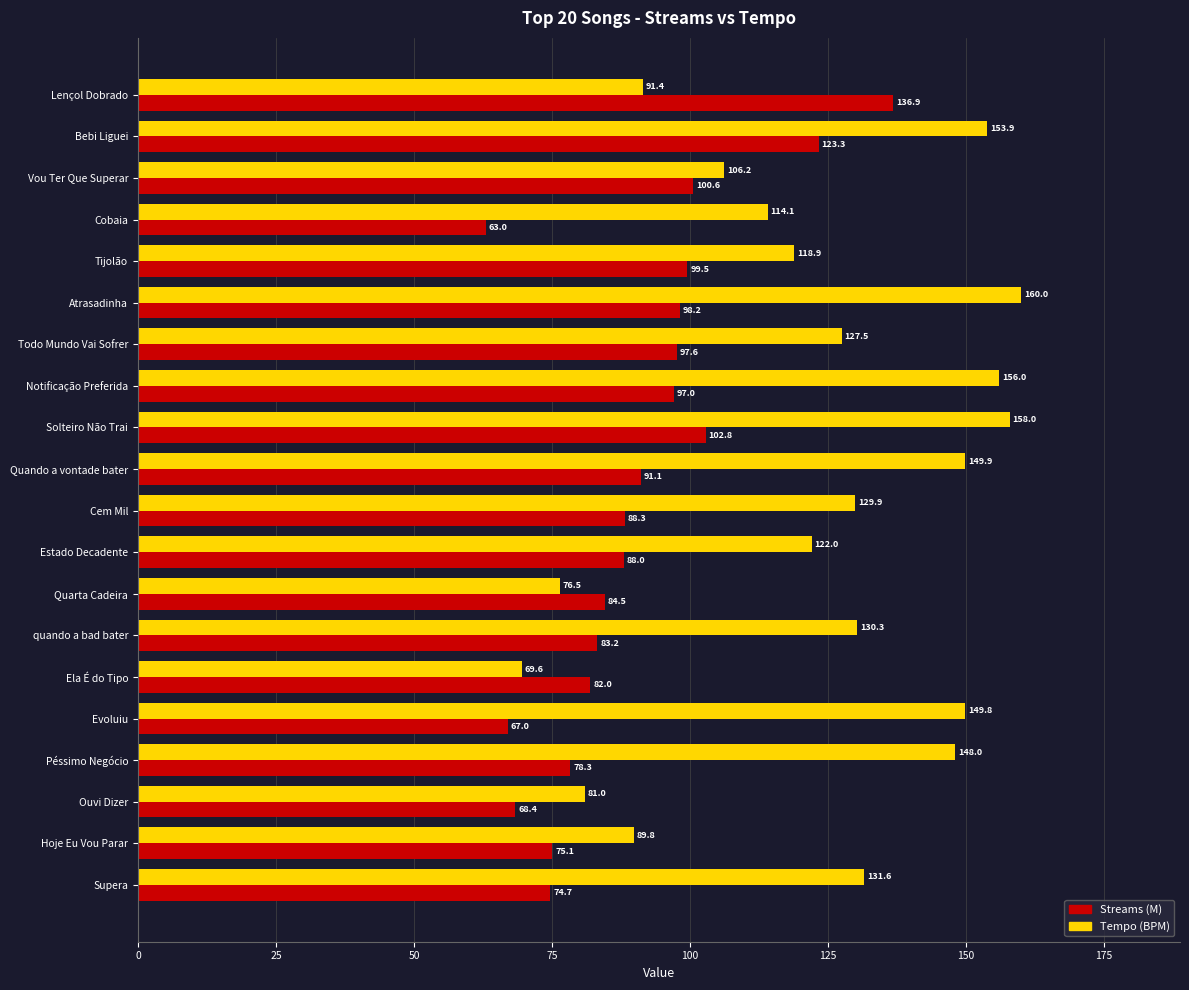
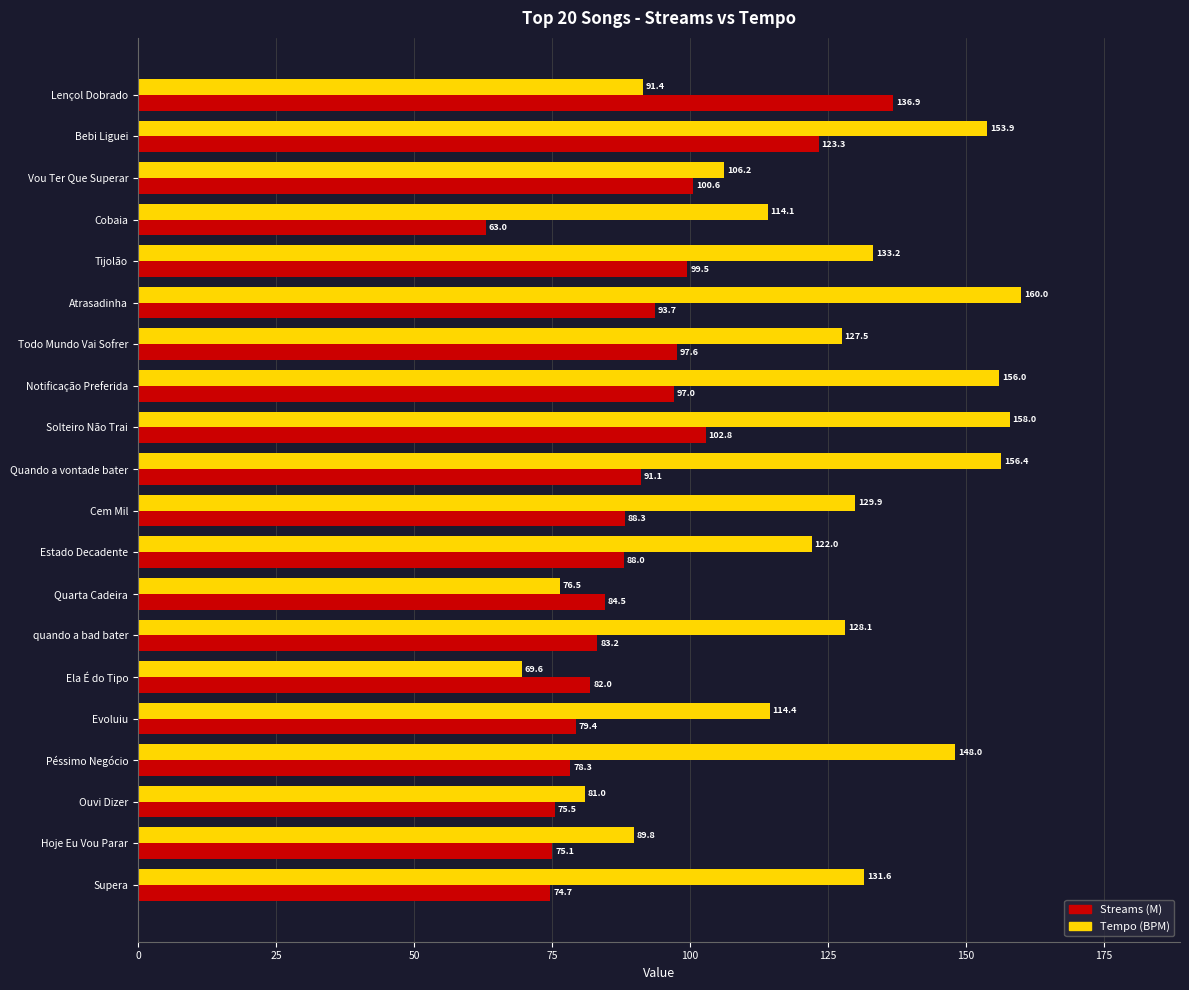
Tempo (BPM), Tijolão: 118.9 -> 133.2
Streams (M), Atrasadinha: 98.2 -> 93.7
Tempo (BPM), Quando a vontade bater: 149.9 -> 156.4
Tempo (BPM), quando a bad bater: 130.3 -> 128.1
Tempo (BPM), Evoluiu: 149.8 -> 114.4
Streams (M), Evoluiu: 67.0 -> 79.4
Streams (M), Ouvi Dizer: 68.4 -> 75.5
